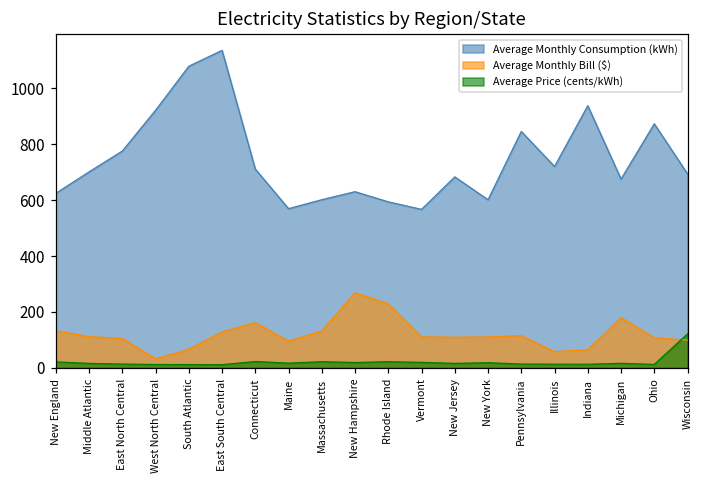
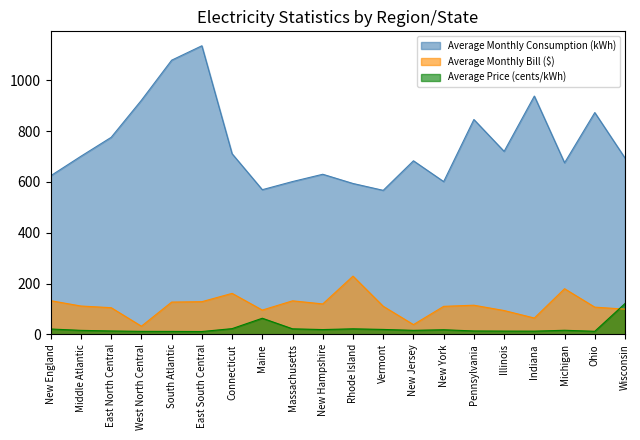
Average Monthly Bill ($), South Atlantic: 70 -> 130
Average Price (cents/kWh), Maine: 20 -> 60
Average Monthly Bill ($), New Hampshire: 270 -> 120
Average Monthly Bill ($), New Jersey: 110 -> 40
Average Monthly Bill ($), Illinois: 60 -> 90
